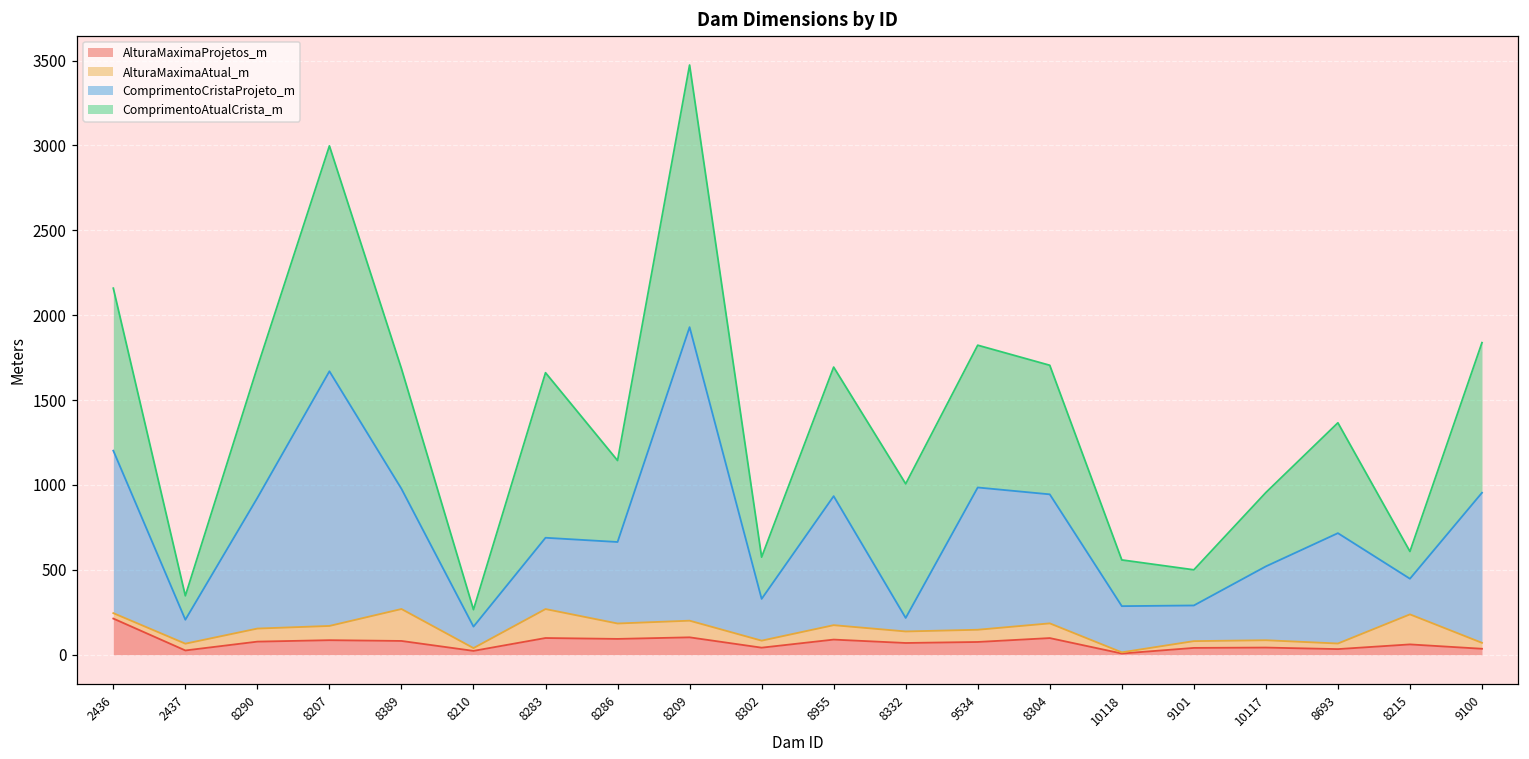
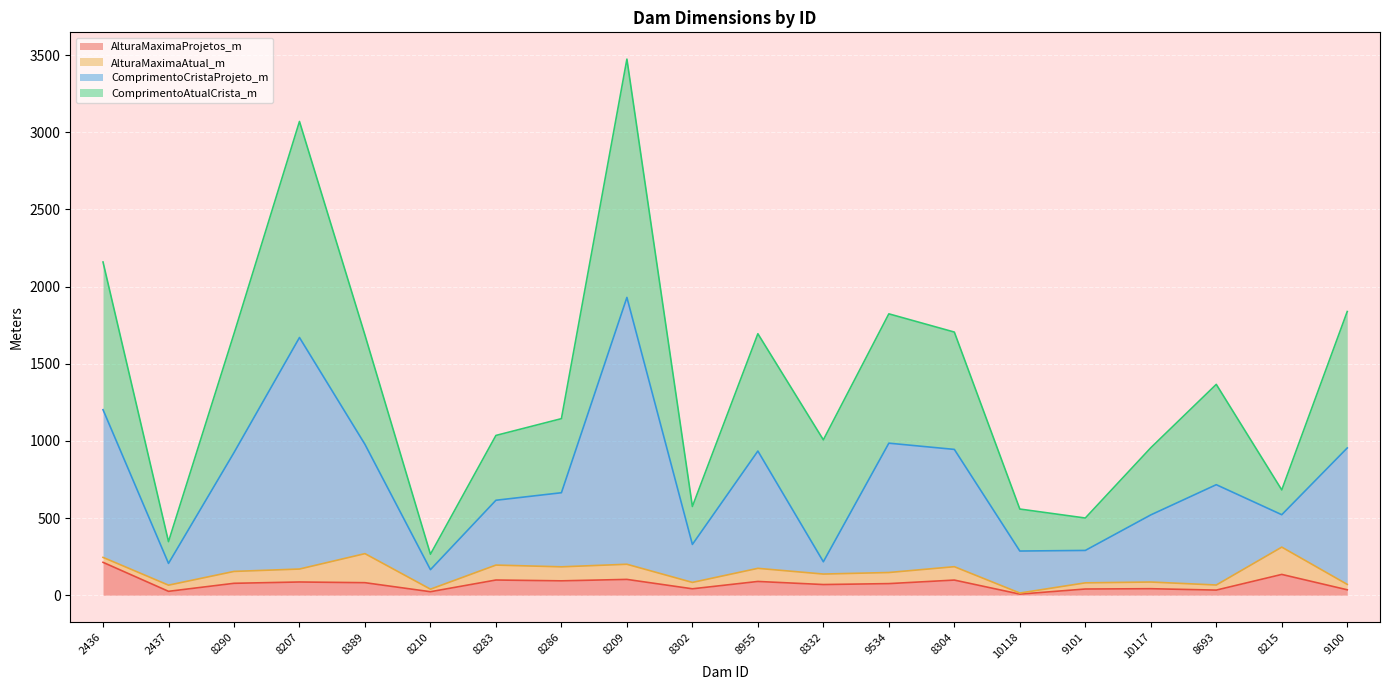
ComprimentoAtualCrista_m, 8207: 1330 -> 1400
AlturaMaximaAtual_m, 8283: 170 -> 100
ComprimentoAtualCrista_m, 8283: 970 -> 420
AlturaMaximaProjetos_m, 8215: 60 -> 130
